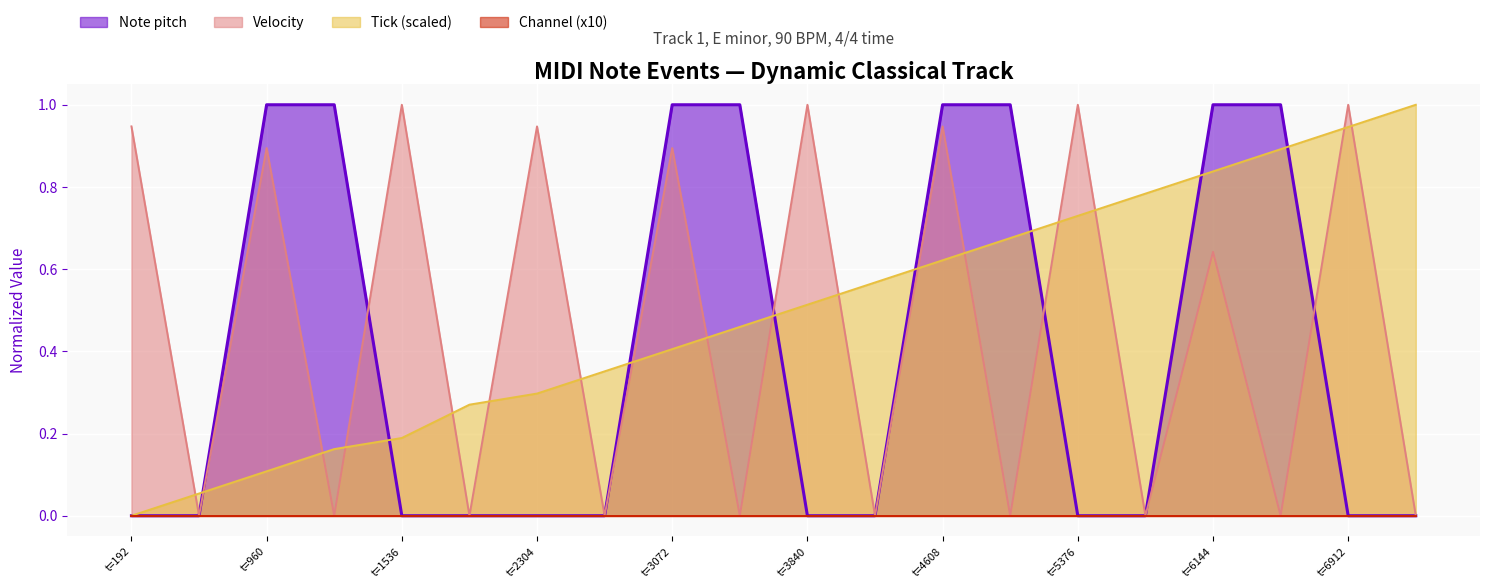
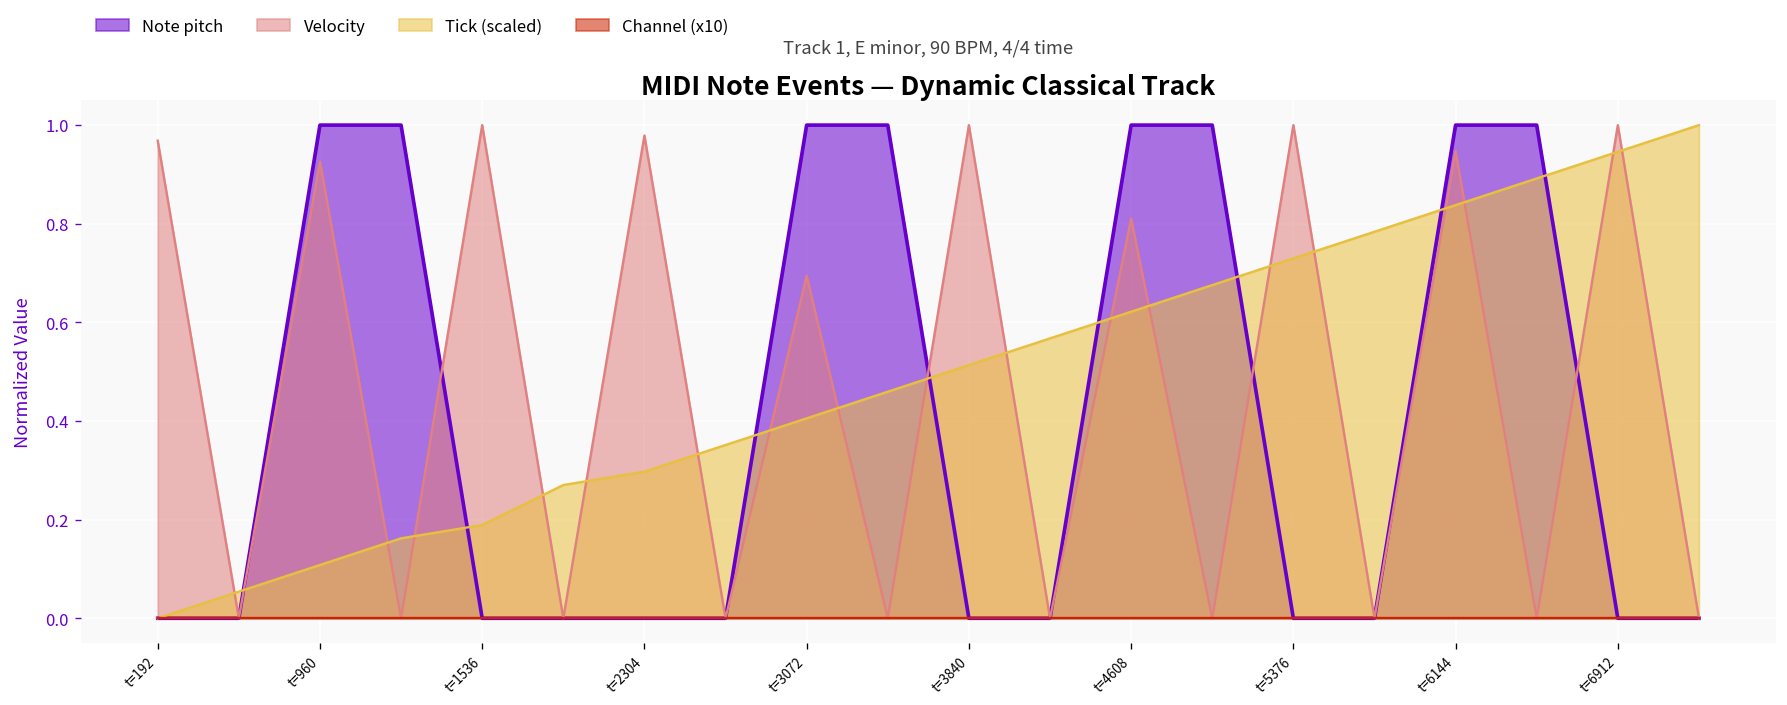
Velocity, t=192: 0.95 -> 0.97
Velocity, t=960: 0.89 -> 0.93
Velocity, t=2304: 0.95 -> 0.98
Velocity, t=3072: 0.89 -> 0.69
Velocity, t=4608: 0.95 -> 0.81
Velocity, t=6144: 0.64 -> 0.95
